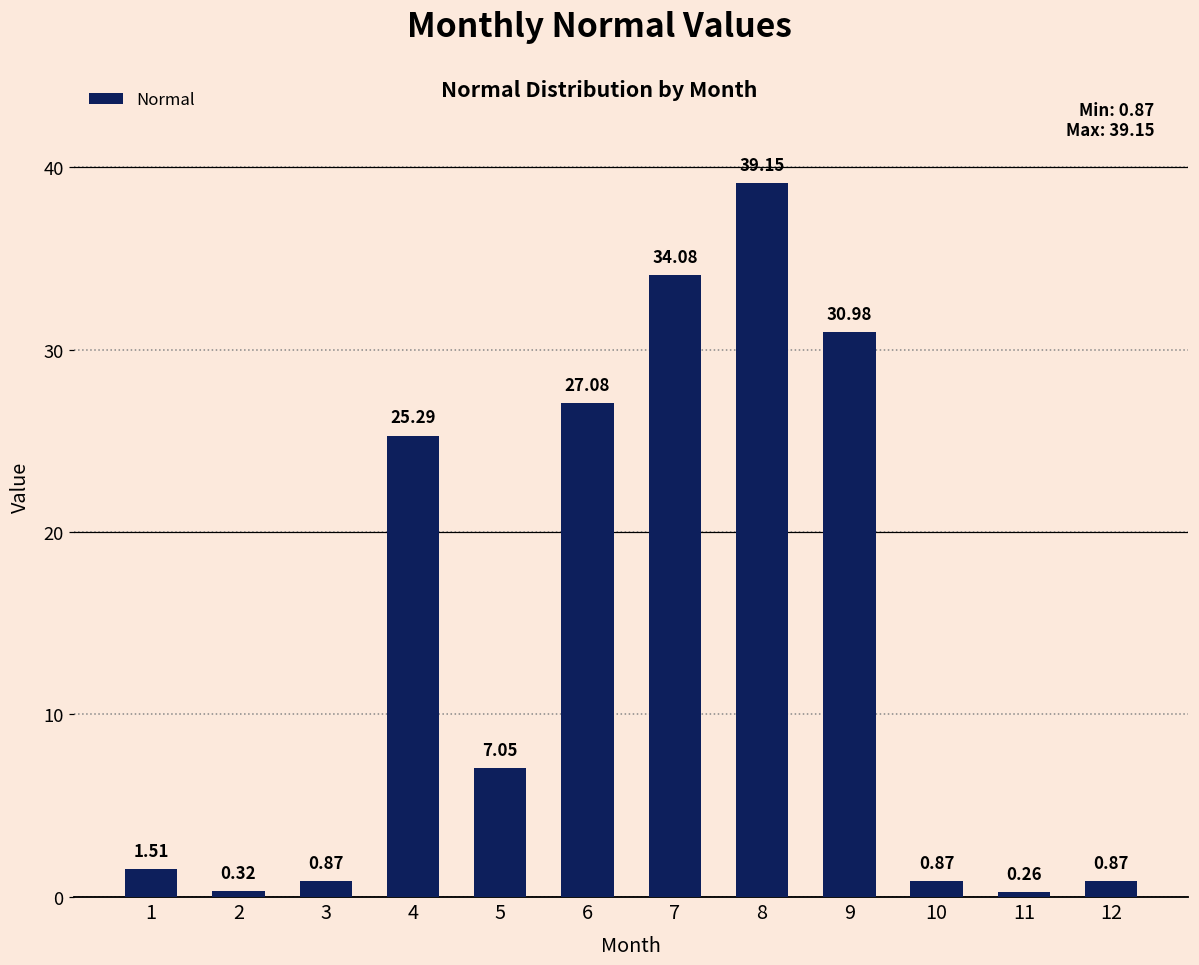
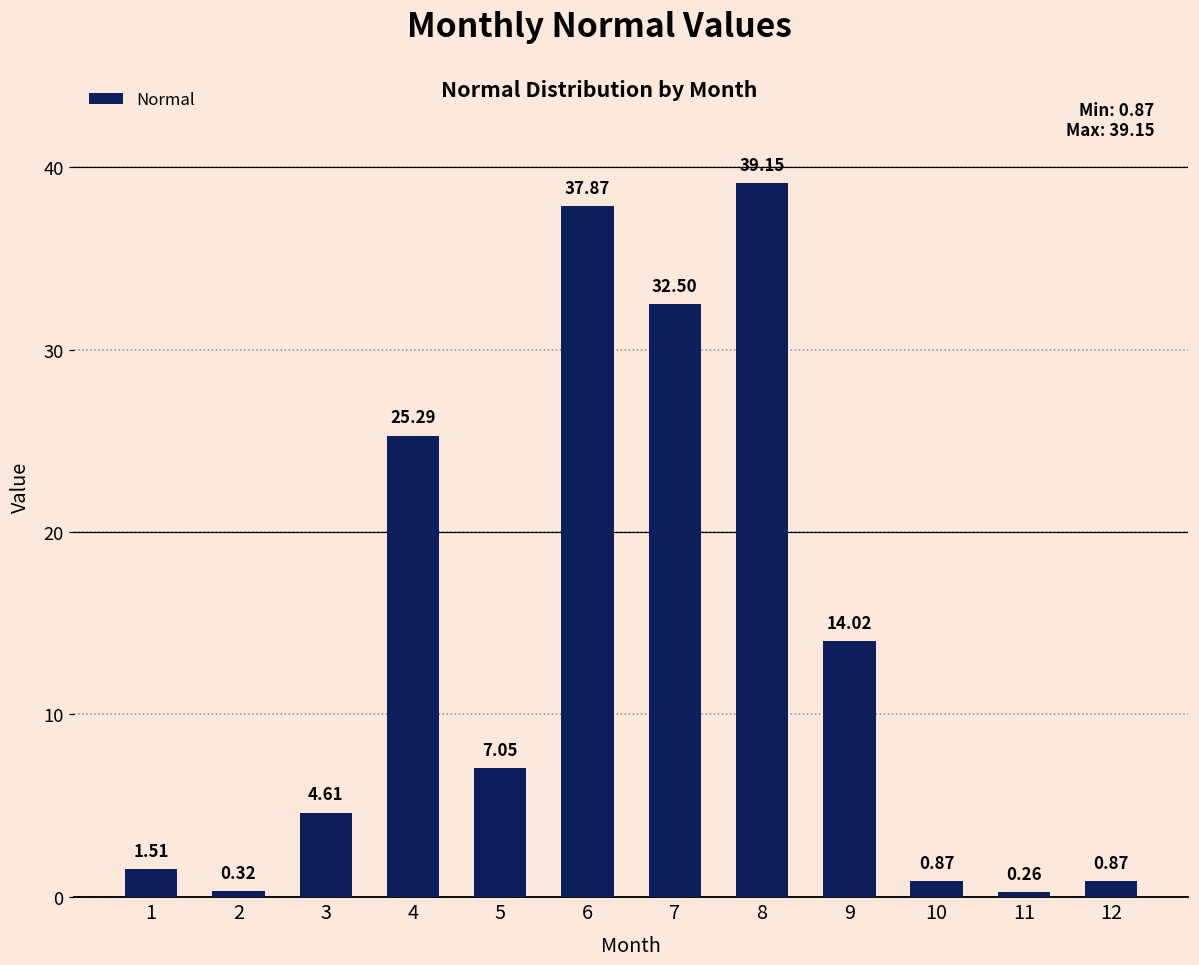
3: 0.87 -> 4.61
6: 27.08 -> 37.87
7: 34.08 -> 32.50
9: 30.98 -> 14.02
